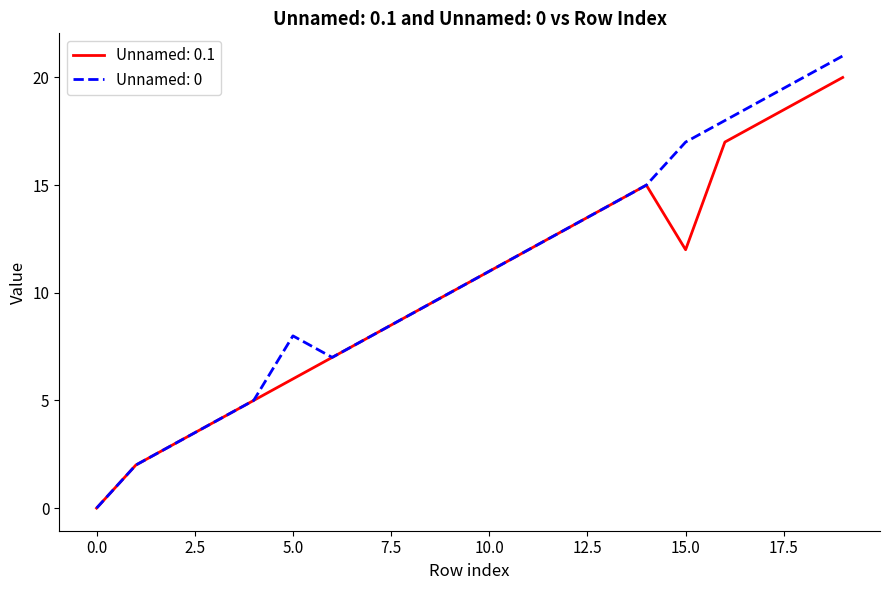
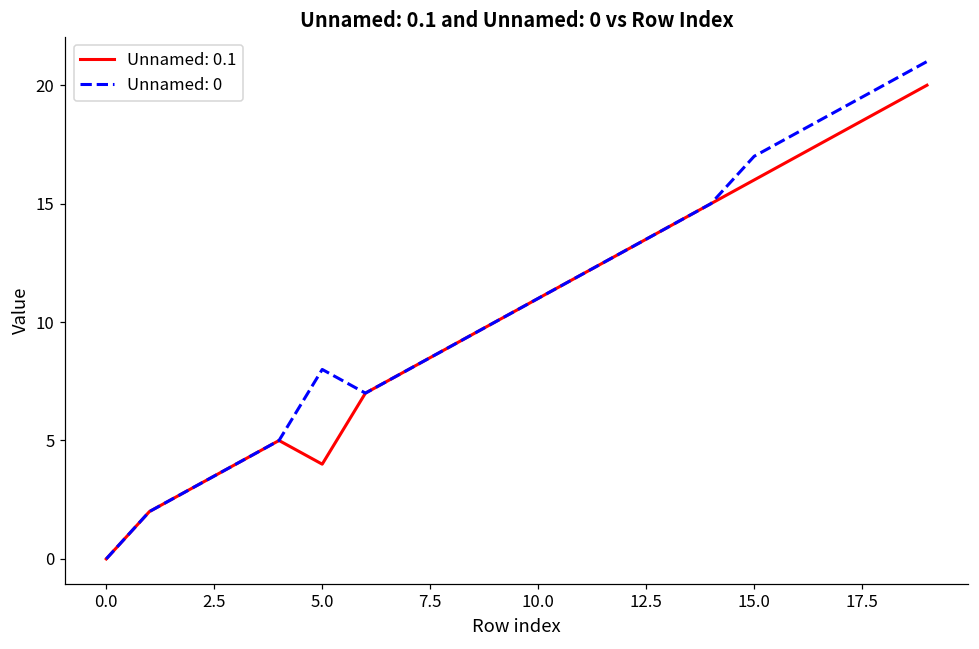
Unnamed: 0.1, 5.0: 6 -> 4
Unnamed: 0.1, 15.0: 12 -> 16
